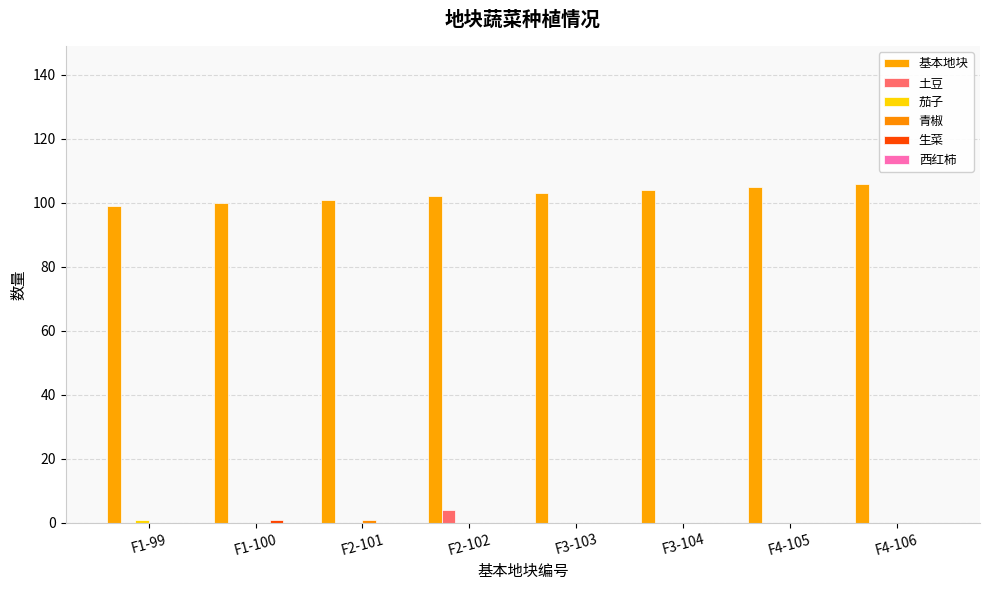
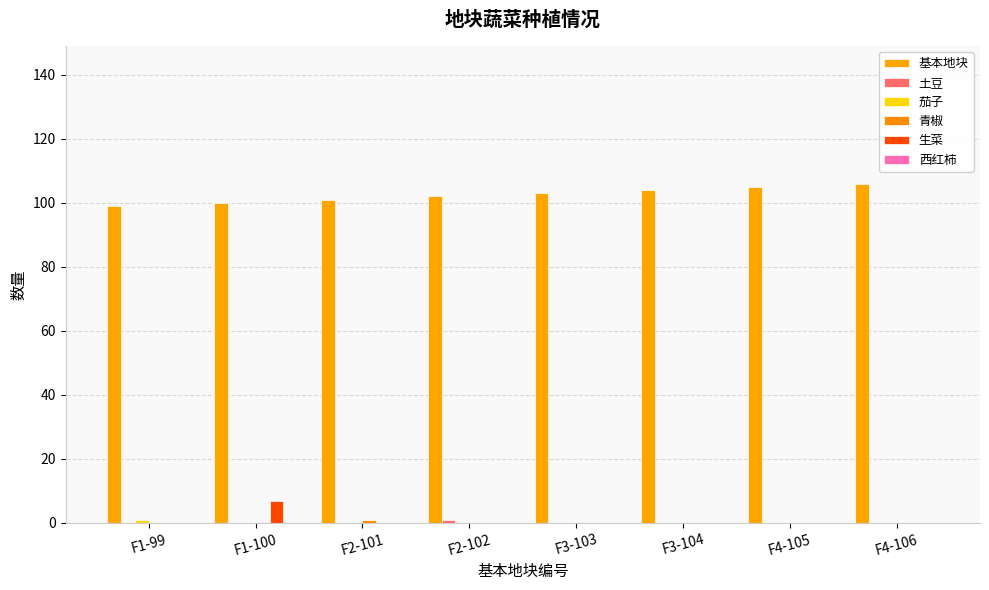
生菜, F1-100: 1 -> 7
土豆, F2-102: 4 -> 1
